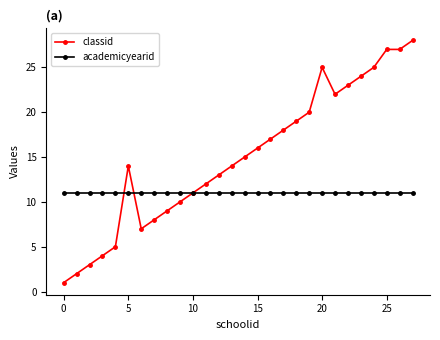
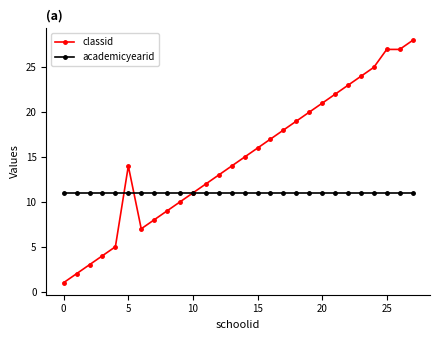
classid, 20: 25 -> 21
